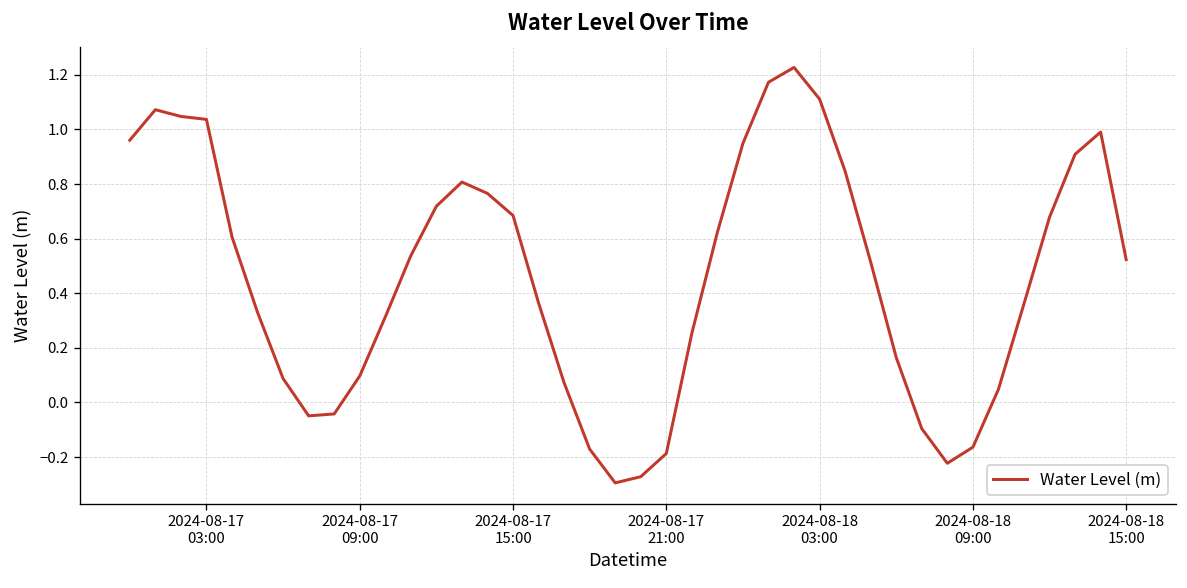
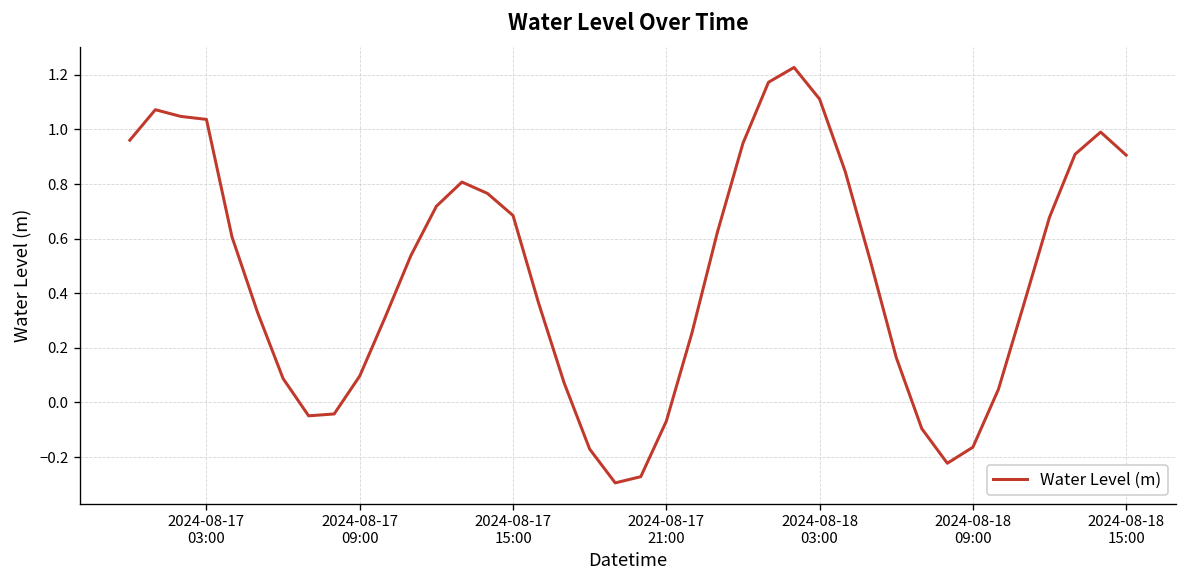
2024-08-17 21:00: -0.19 -> -0.07
2024-08-18 15:00: 0.52 -> 0.91
